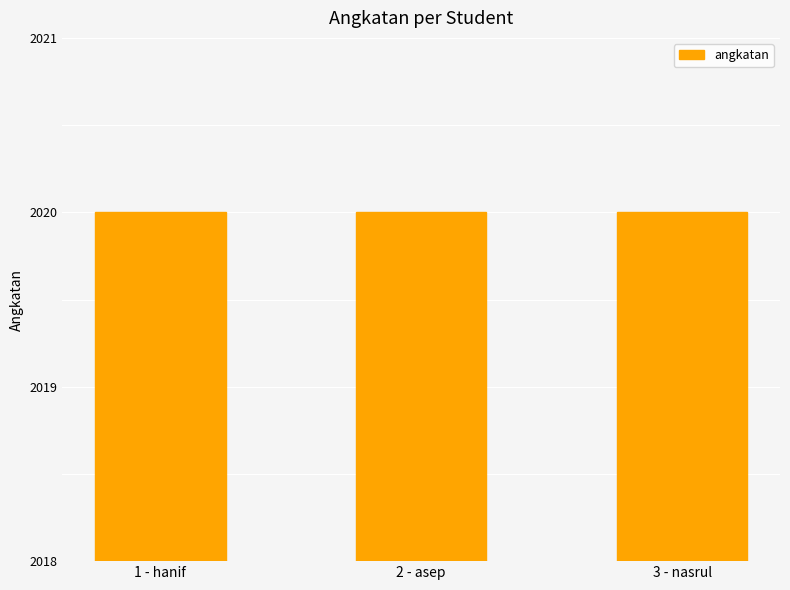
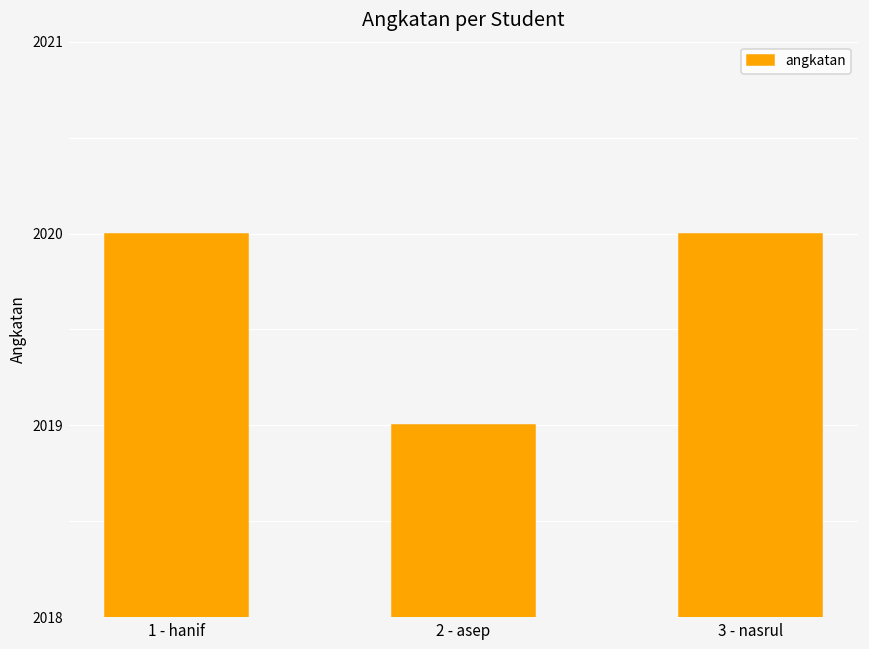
2 - asep: 2020 -> 2019
